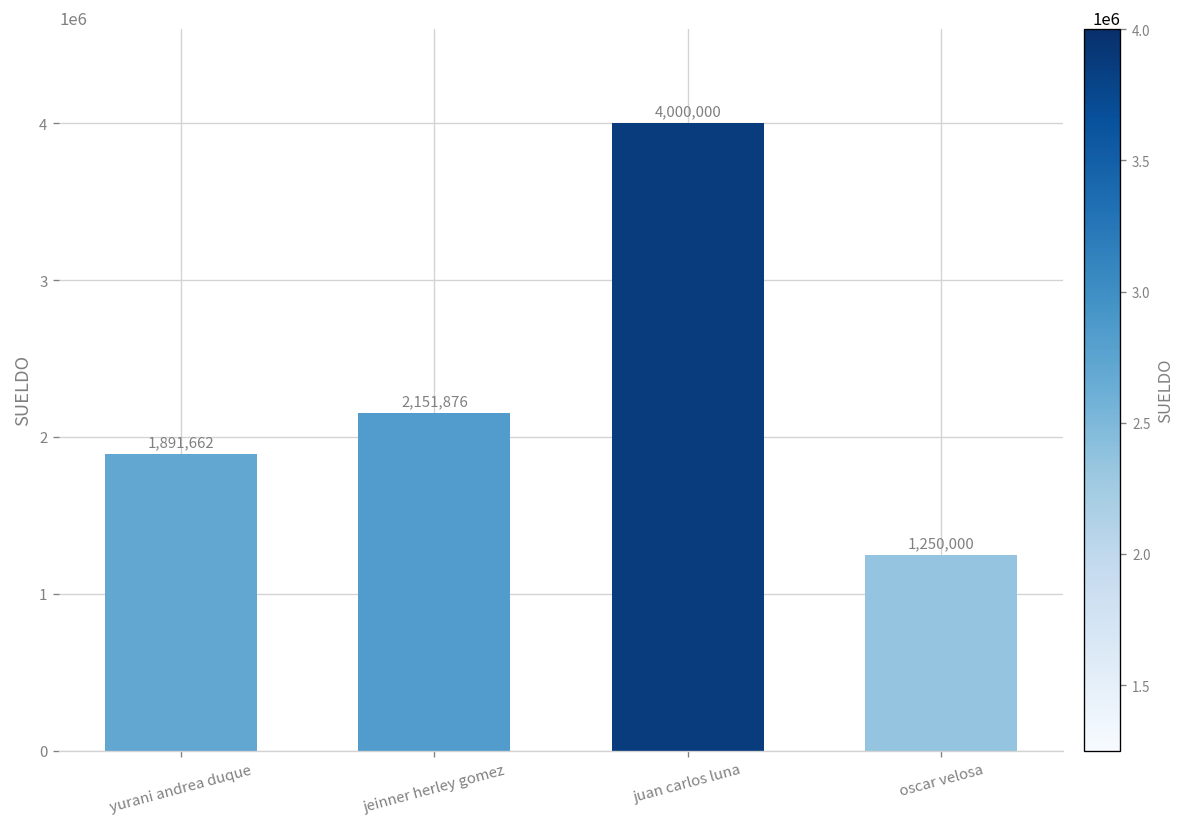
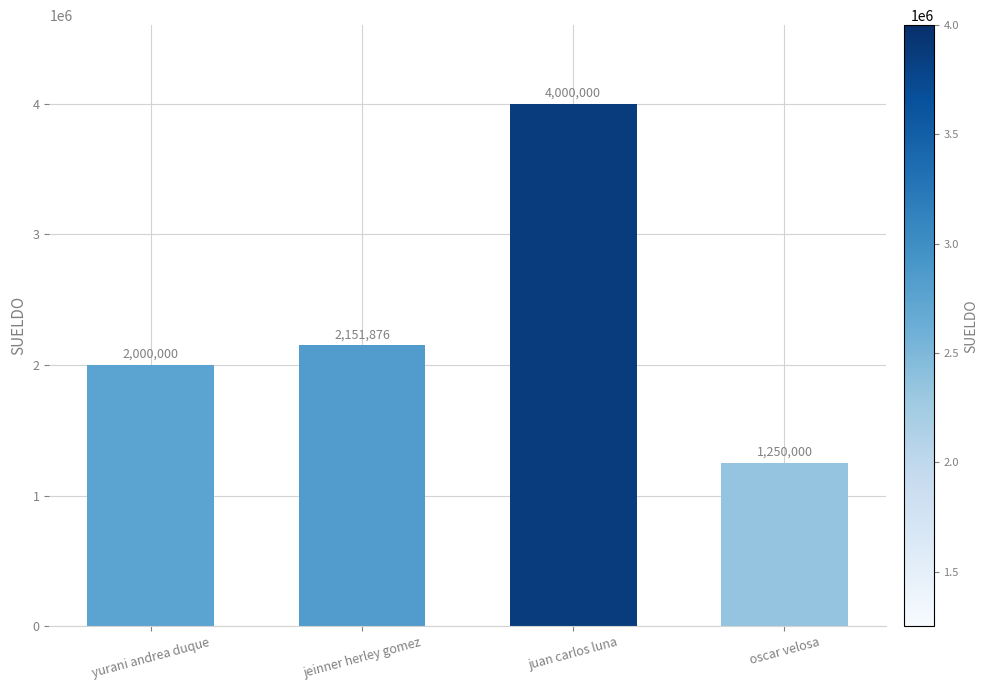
yurani andrea duque: 1,891,662 -> 2,000,000
